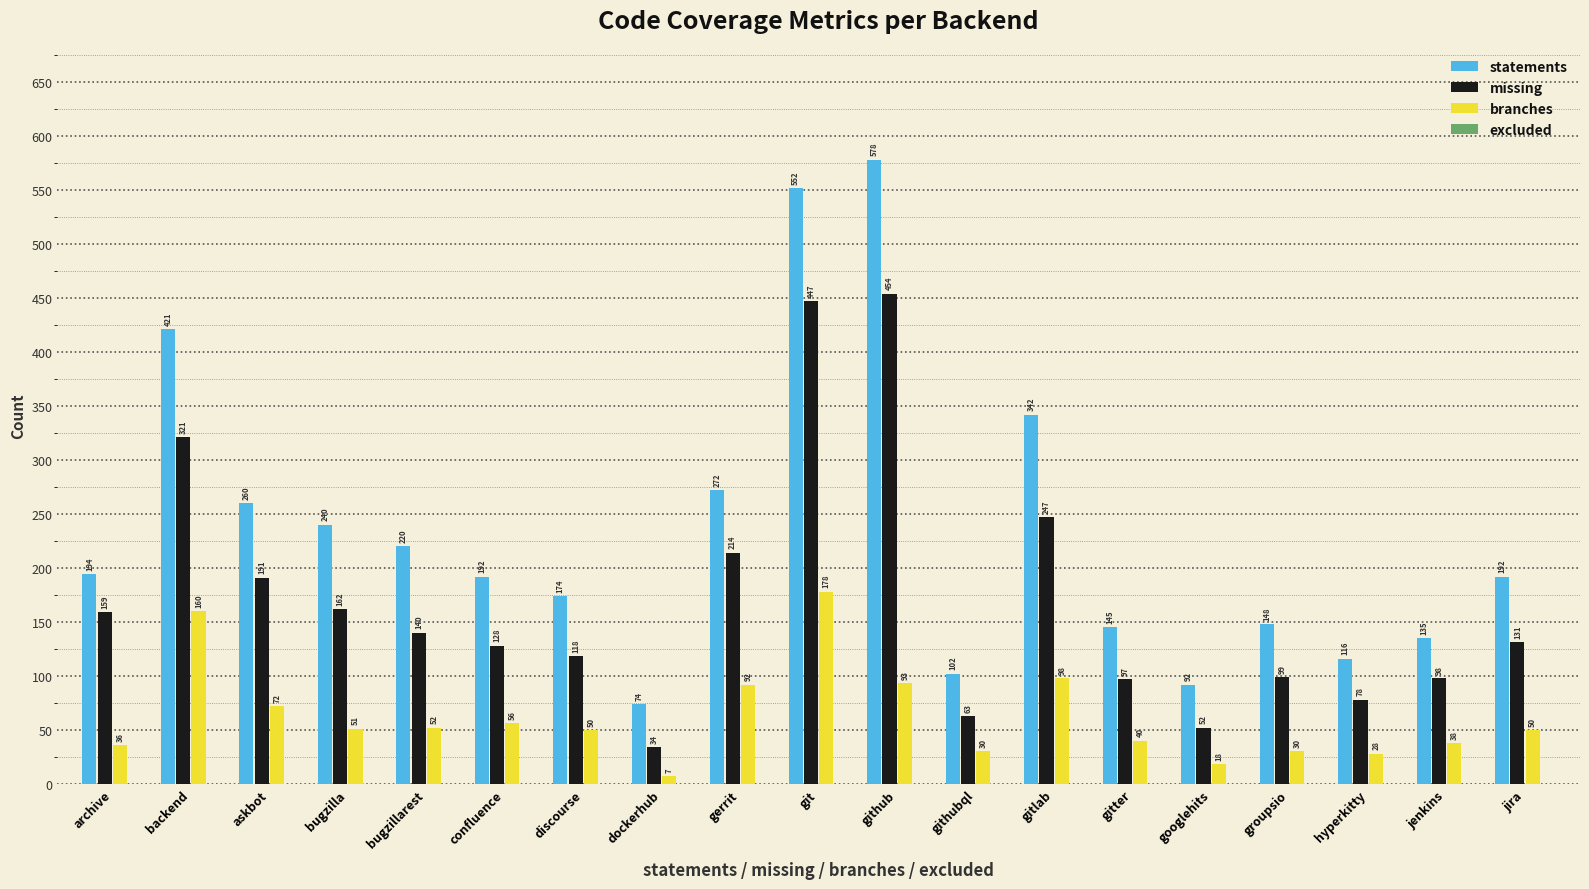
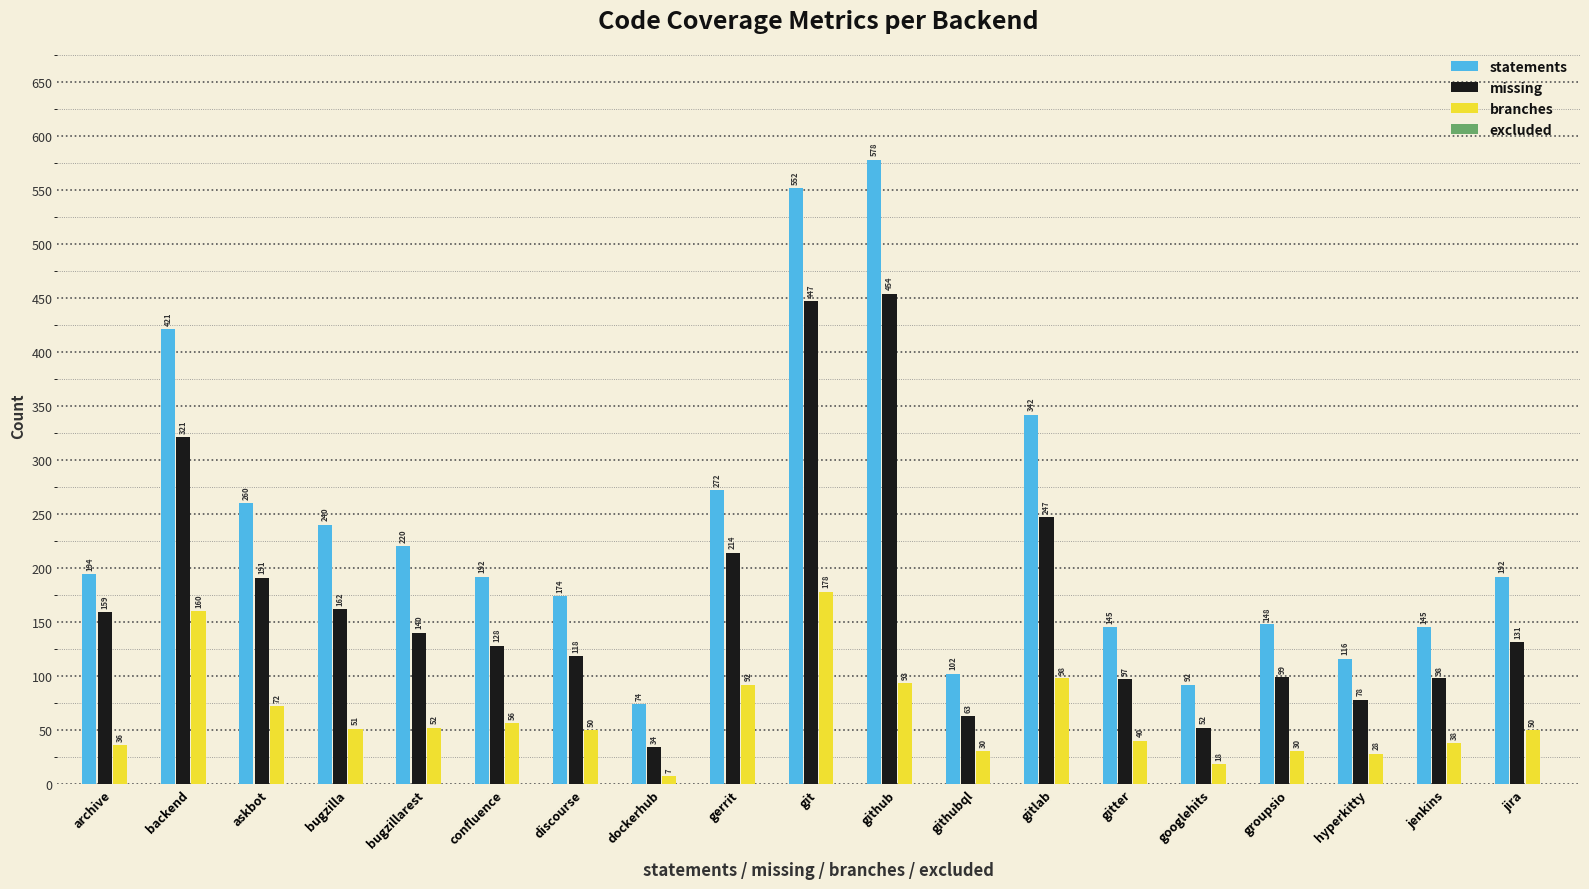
statements, jenkins: 135 -> 145
